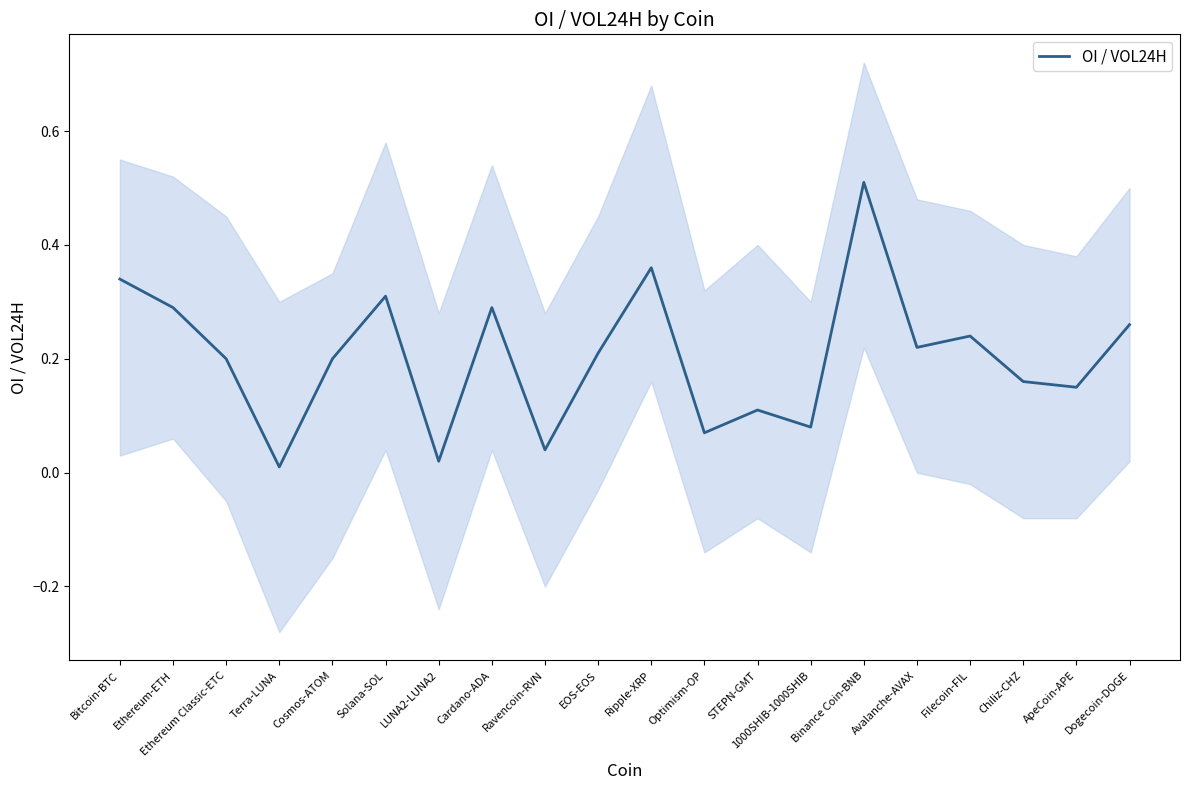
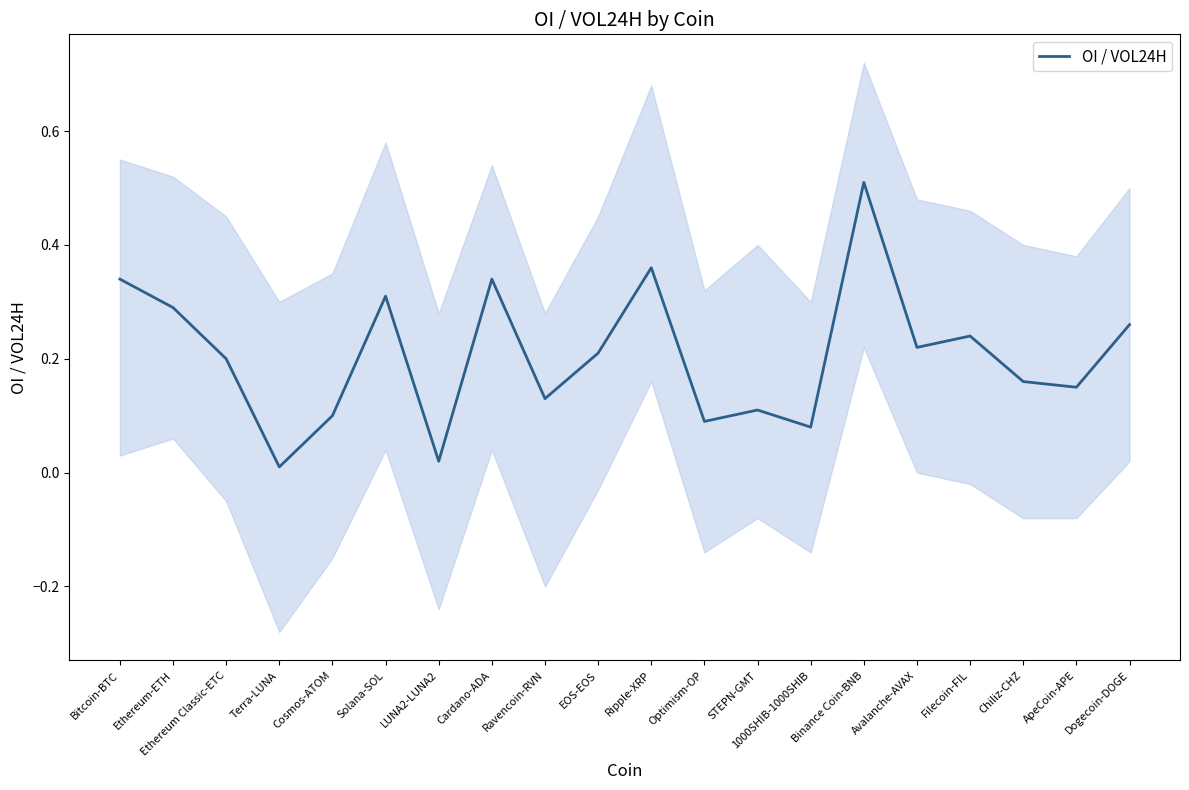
OI / VOL24H, Cosmos-ATOM: 0.2 -> 0.1
OI / VOL24H, Cardano-ADA: 0.29 -> 0.34
OI / VOL24H, Ravencoin-RVN: 0.04 -> 0.13
OI / VOL24H, Optimism-OP: 0.07 -> 0.09
